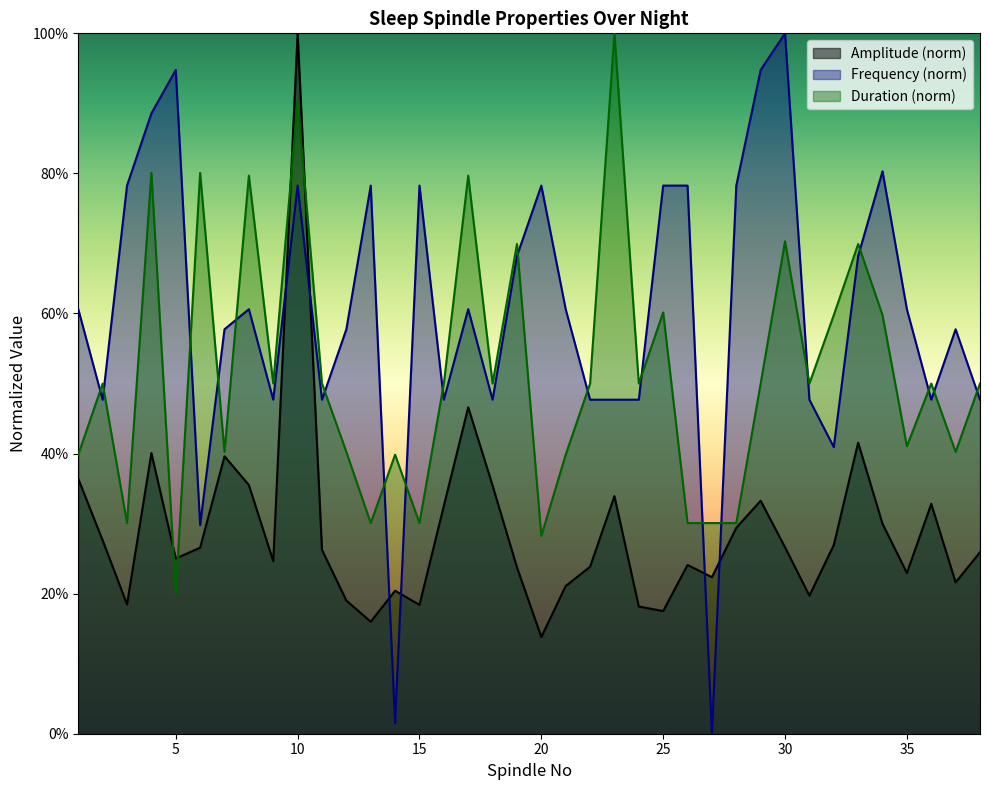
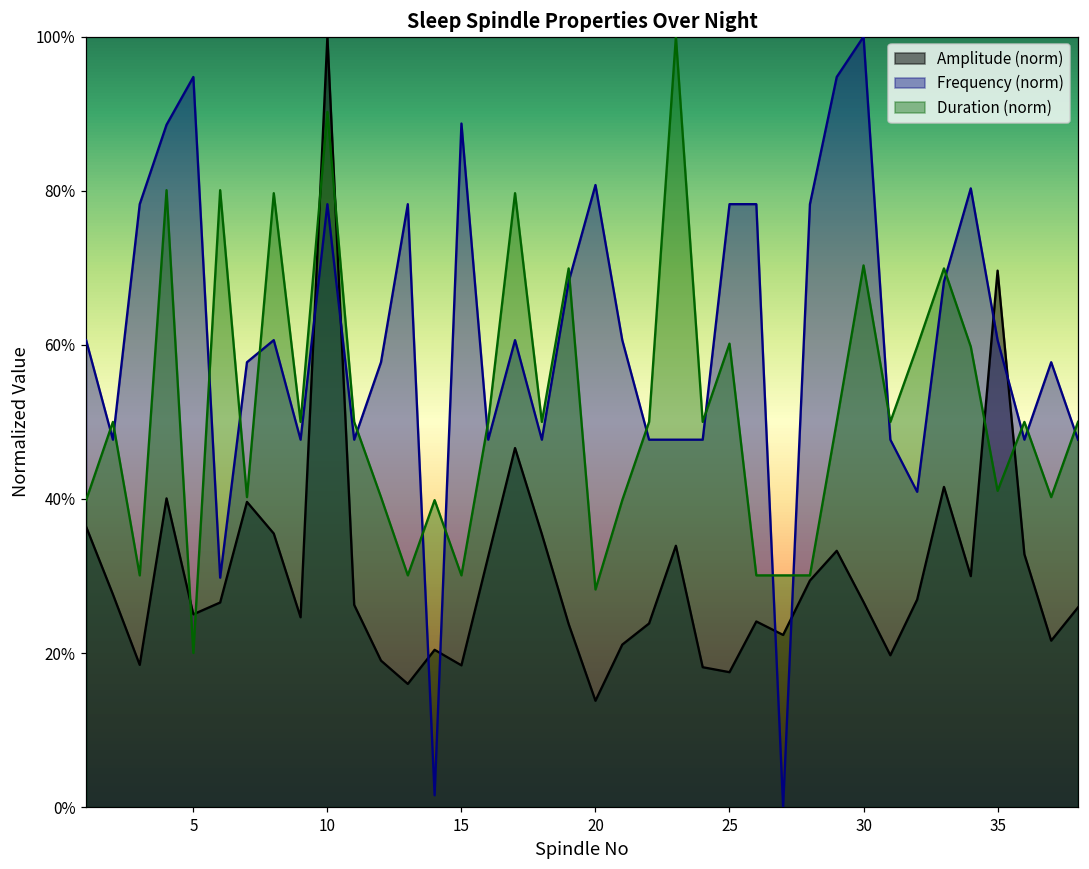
Frequency (norm), 15: 78% -> 89%
Frequency (norm), 20: 78% -> 81%
Amplitude (norm), 35: 23% -> 70%
